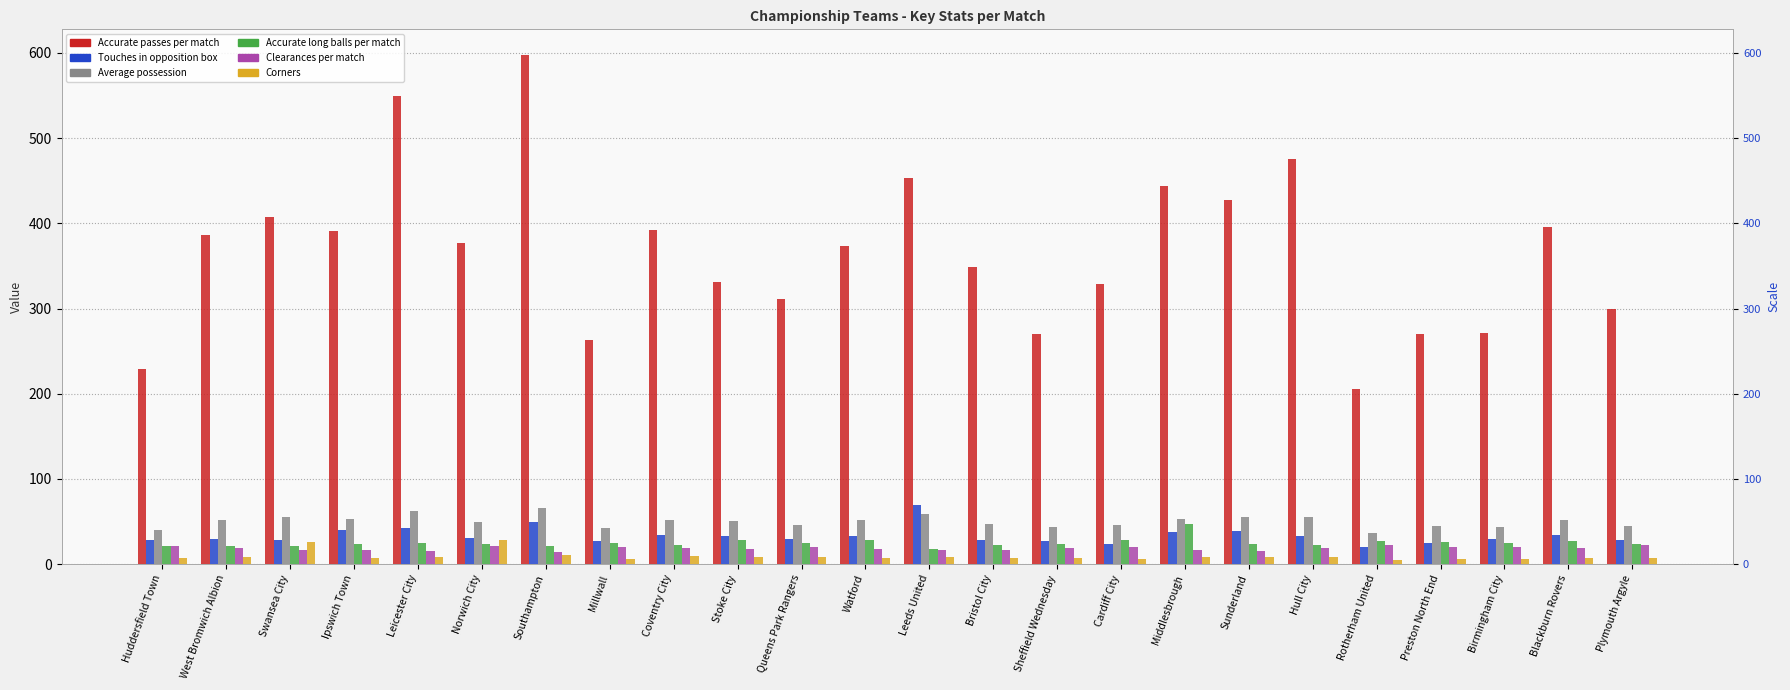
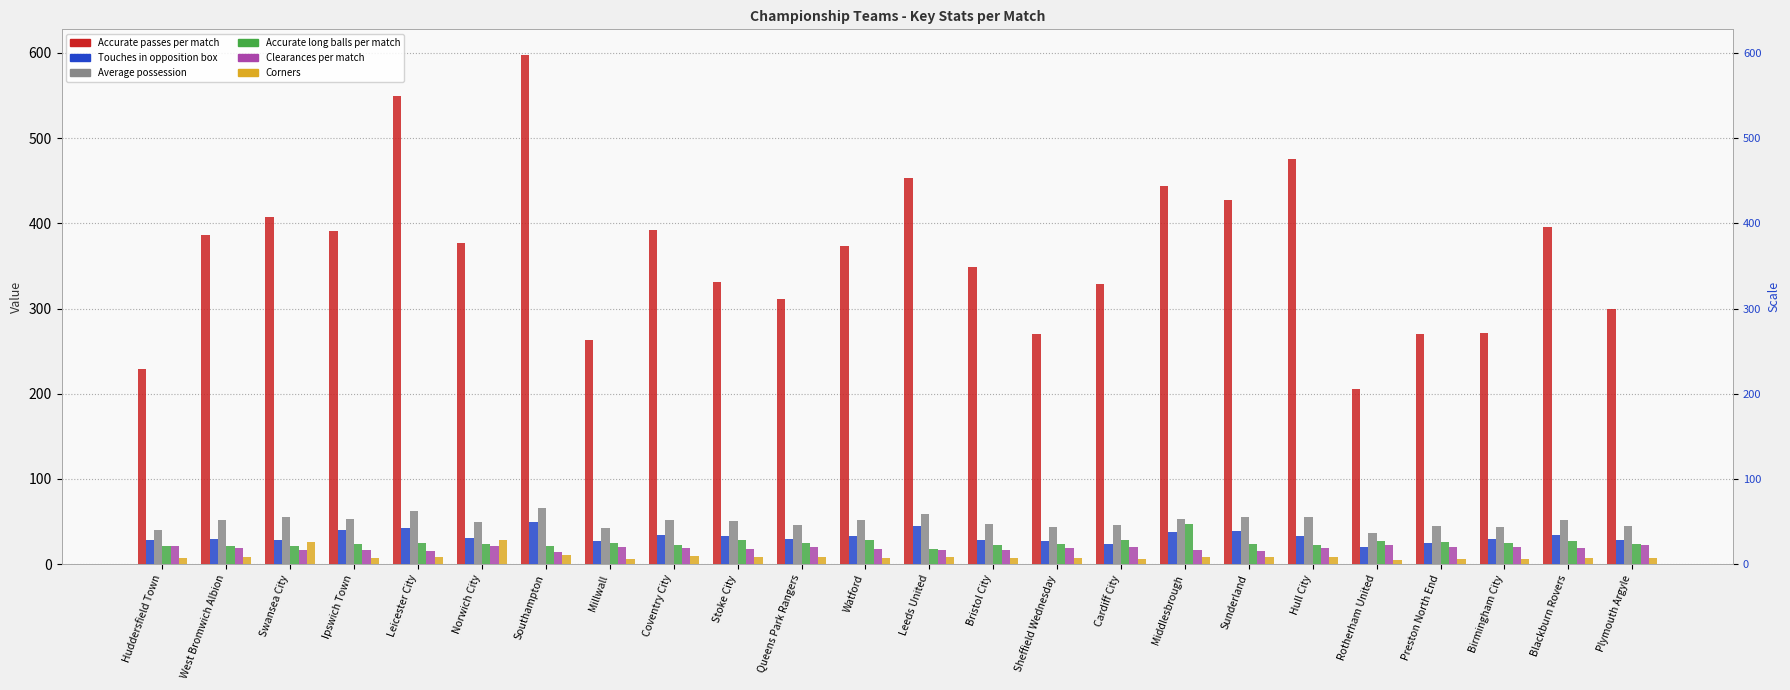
Touches in opposition box, Leeds United: 70 -> 50
